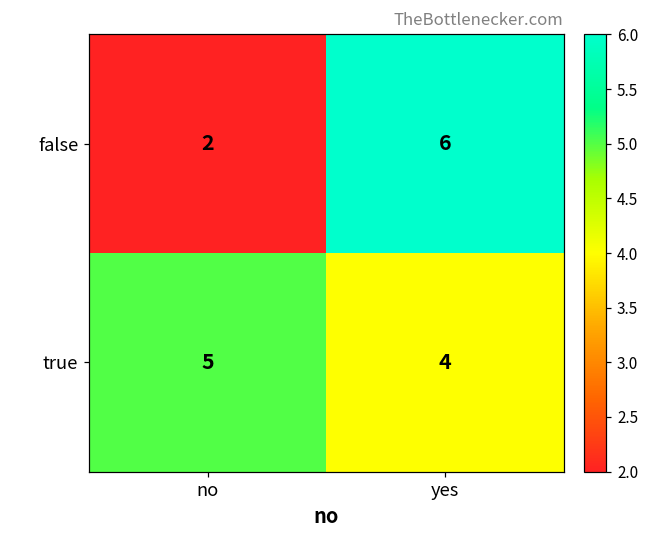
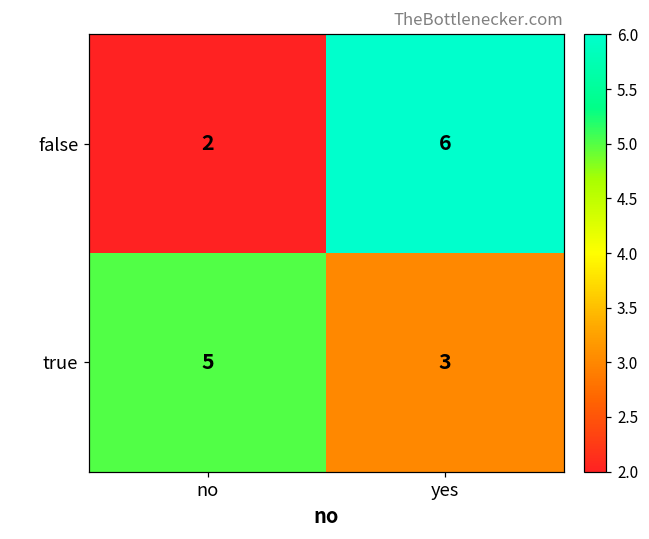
true, yes: 4 -> 3
